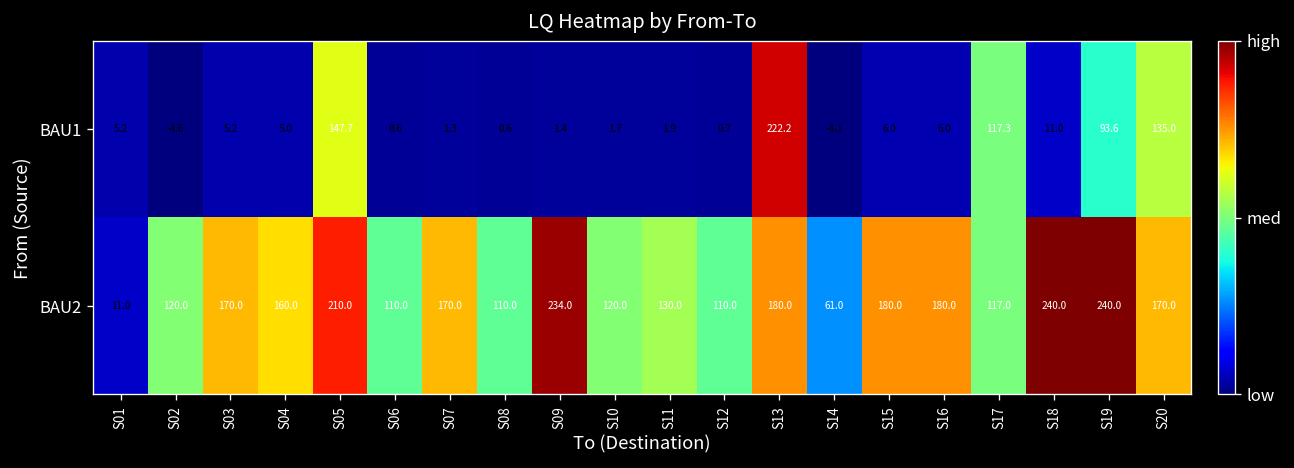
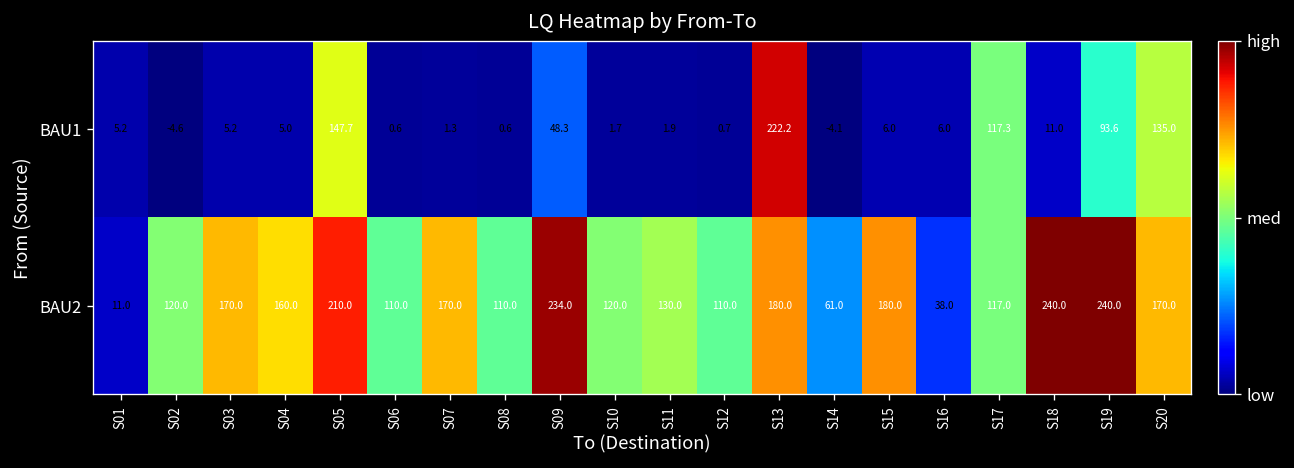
BAU1, S09: 1.4 -> 48.3
BAU2, S16: 180.0 -> 38.0
